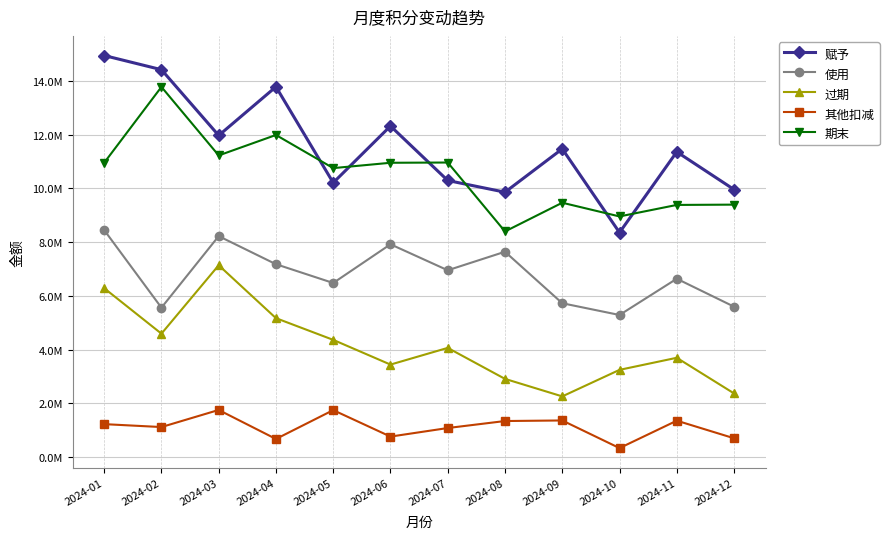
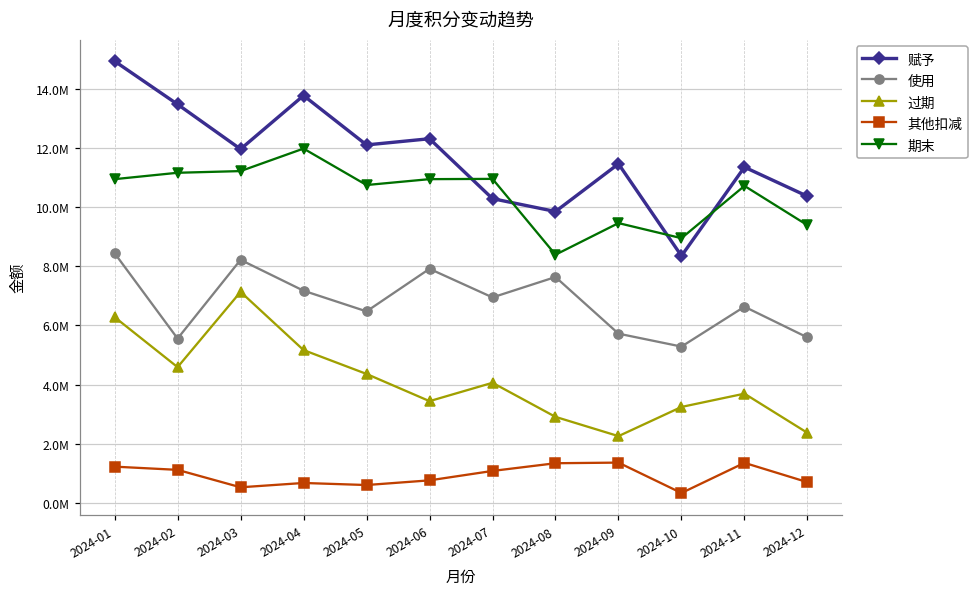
赋予, 2024-02: 14400000 -> 13500000
期末, 2024-02: 13800000 -> 11200000
其他扣减, 2024-03: 1800000 -> 500000
赋予, 2024-05: 10200000 -> 12100000
其他扣减, 2024-05: 1700000 -> 600000
期末, 2024-11: 9400000 -> 10700000
赋予, 2024-12: 10000000 -> 10400000
